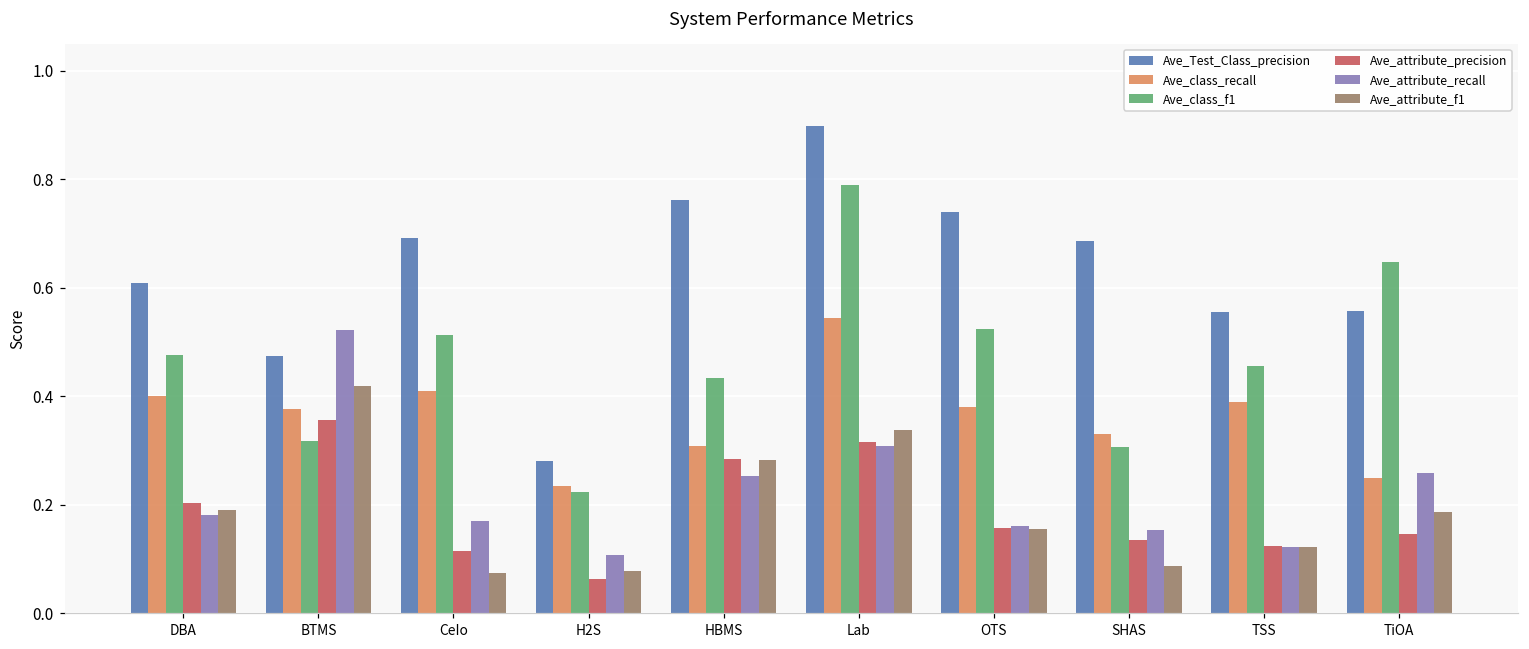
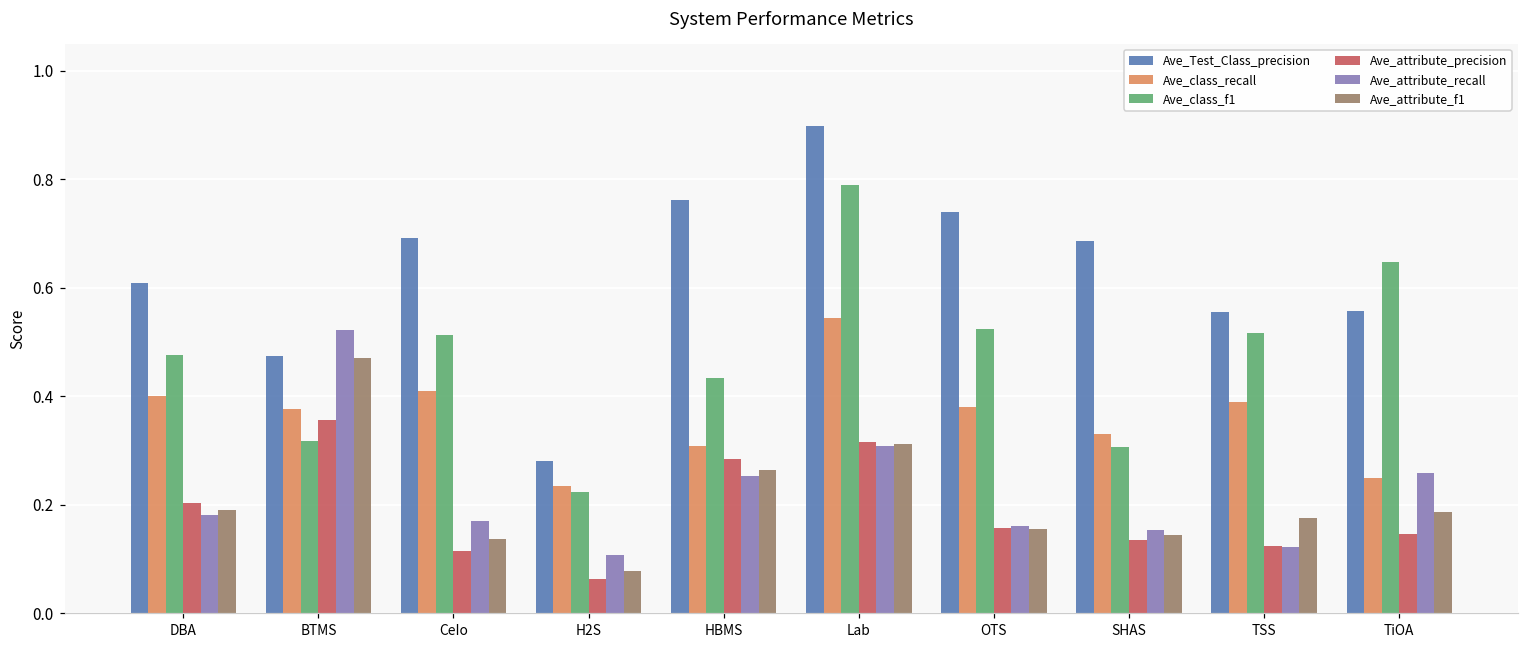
Ave_attribute_f1, BTMS: 0.42 -> 0.47
Ave_attribute_f1, CeIo: 0.07 -> 0.14
Ave_attribute_f1, HBMS: 0.28 -> 0.26
Ave_attribute_f1, Lab: 0.34 -> 0.31
Ave_attribute_f1, SHAS: 0.09 -> 0.14
Ave_class_f1, TSS: 0.46 -> 0.52
Ave_attribute_f1, TSS: 0.12 -> 0.18
